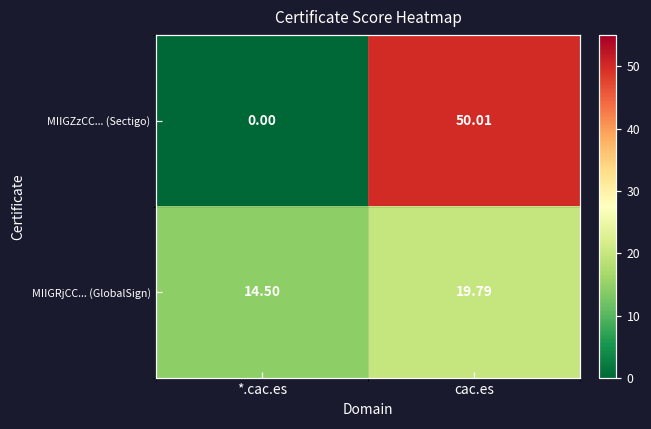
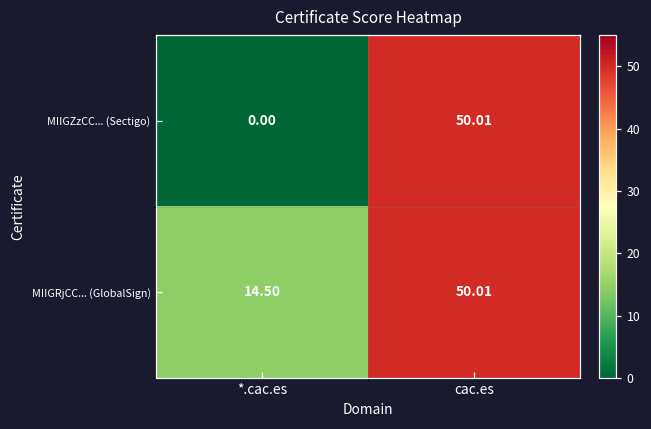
MIIGRjCC... (GlobalSign), cac.es: 19.79 -> 50.01
